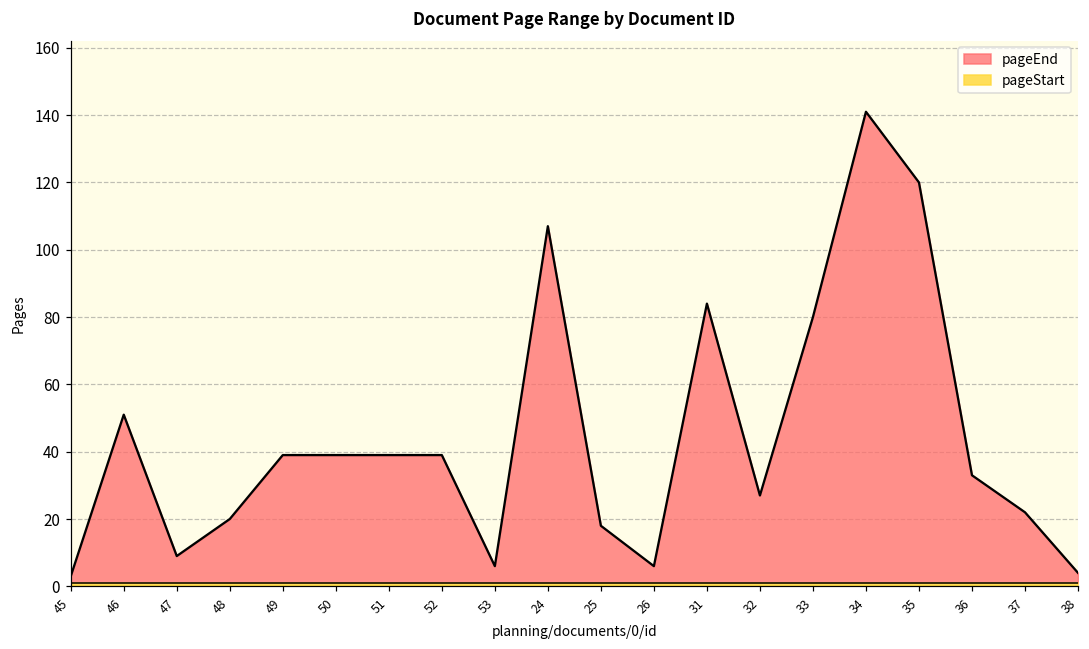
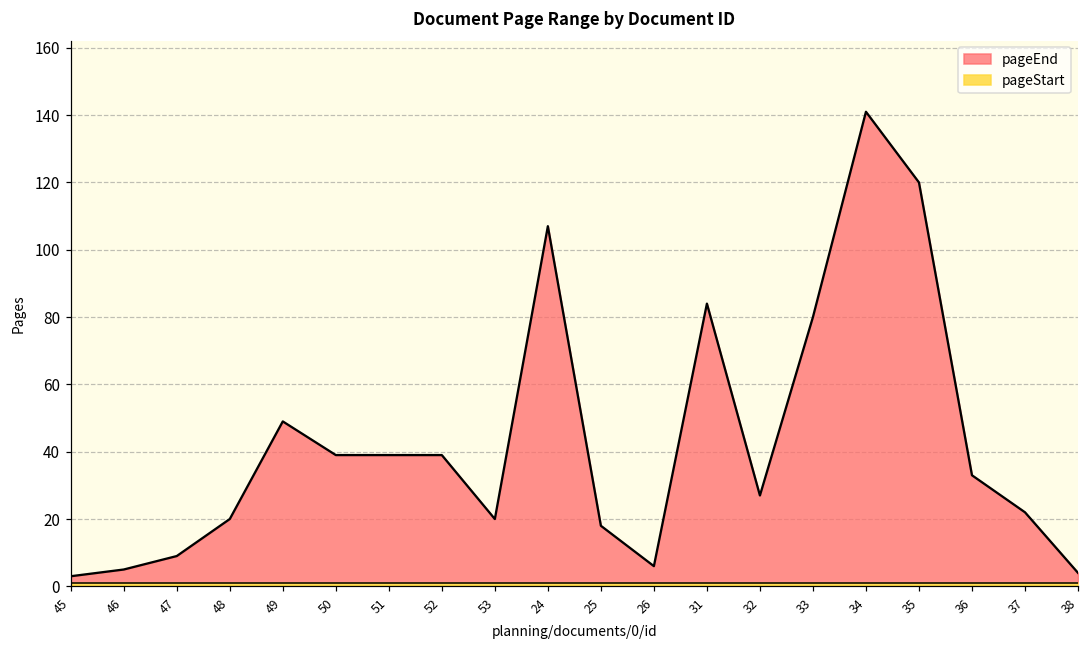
pageEnd, 46: 51 -> 5
pageEnd, 49: 39 -> 49
pageEnd, 53: 6 -> 20
